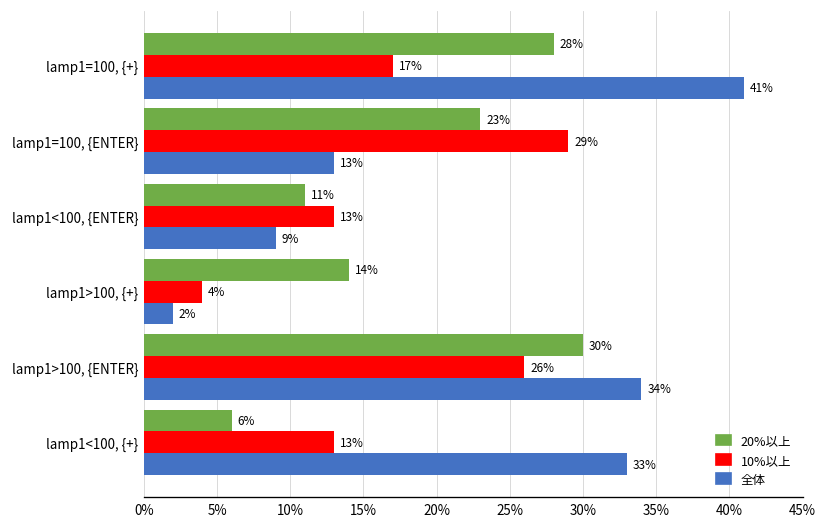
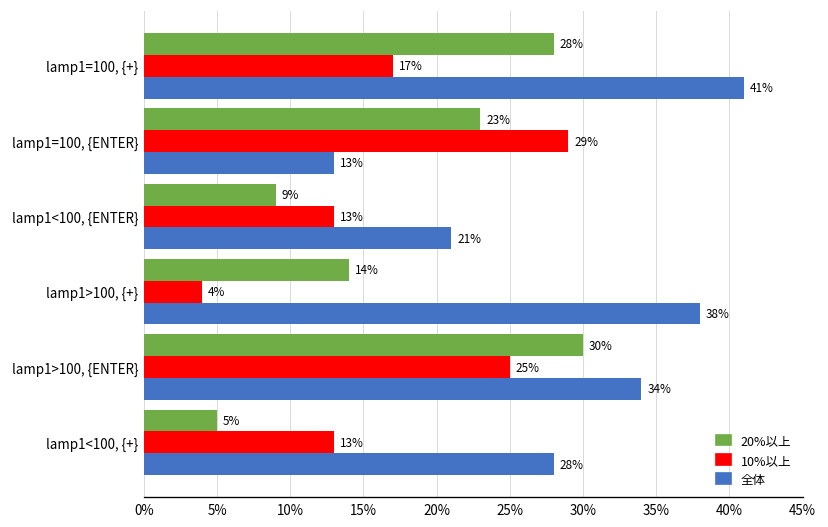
20%以上, lamp1<100, {ENTER}: 11% -> 9%
全体, lamp1<100, {ENTER}: 9% -> 21%
全体, lamp1>100, {+}: 2% -> 38%
10%以上, lamp1>100, {ENTER}: 26% -> 25%
20%以上, lamp1<100, {+}: 6% -> 5%
全体, lamp1<100, {+}: 33% -> 28%
